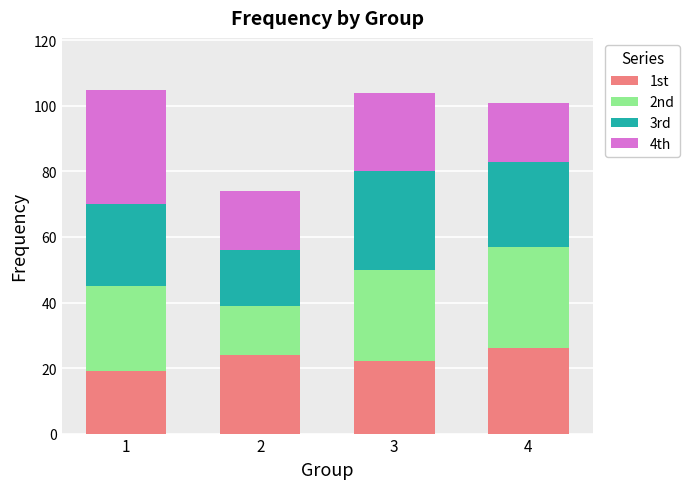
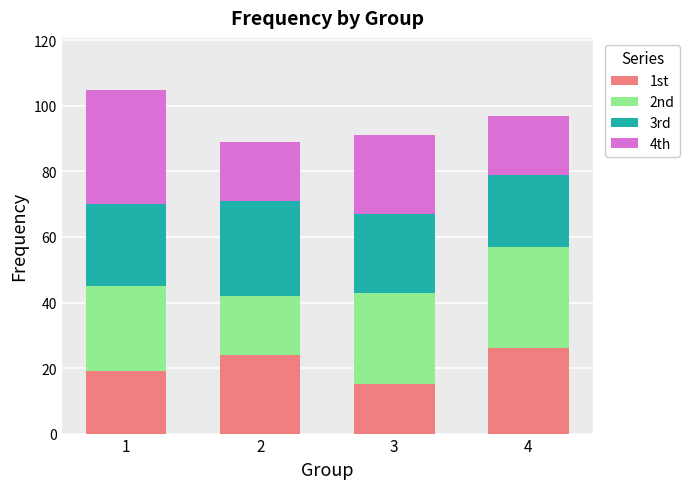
2nd, 2: 15 -> 18
3rd, 2: 17 -> 29
1st, 3: 22 -> 15
3rd, 3: 30 -> 24
3rd, 4: 26 -> 22
